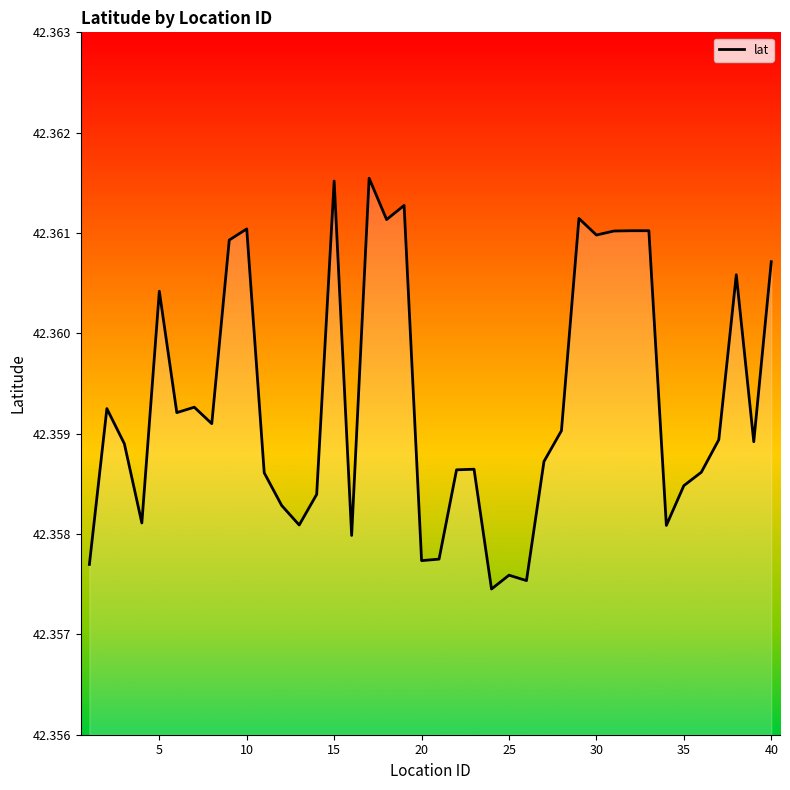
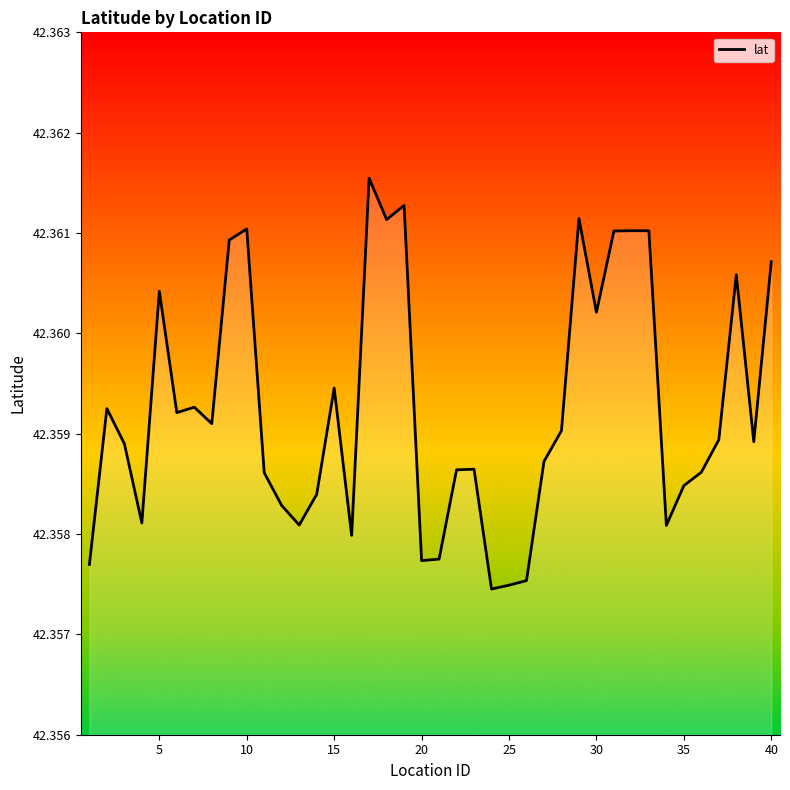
15: 42.36152 -> 42.35946
25: 42.35759 -> 42.35749
30: 42.36098 -> 42.36021
